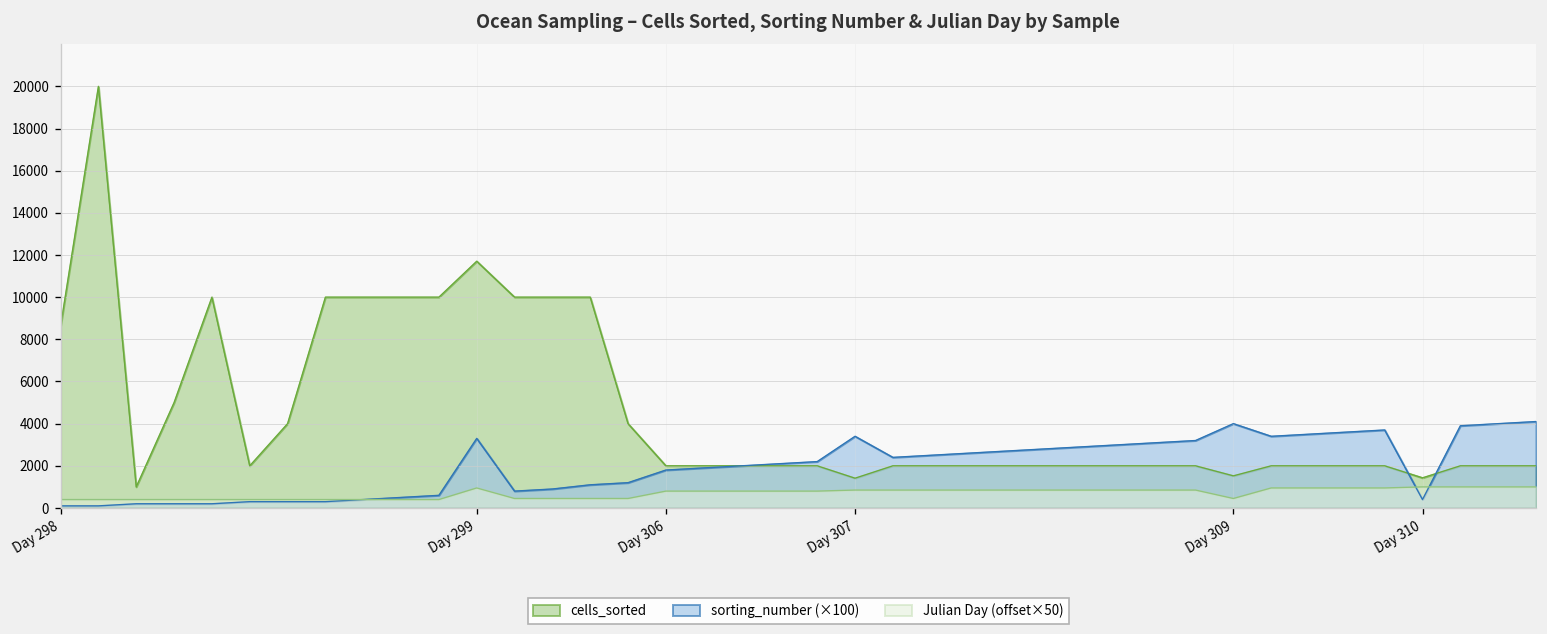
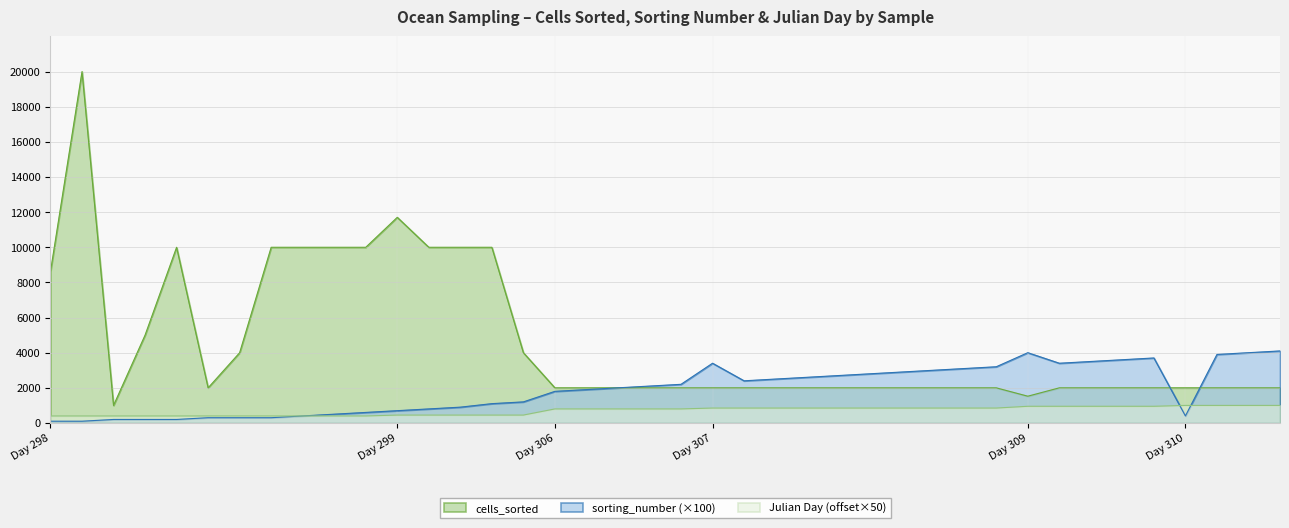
sorting_number (×100), Day 299: 3300 -> 700
Julian Day (offset×50), Day 299: 1000 -> 500
cells_sorted, Day 307: 1400 -> 2000
Julian Day (offset×50), Day 309: 500 -> 1000
cells_sorted, Day 310: 1400 -> 2000
